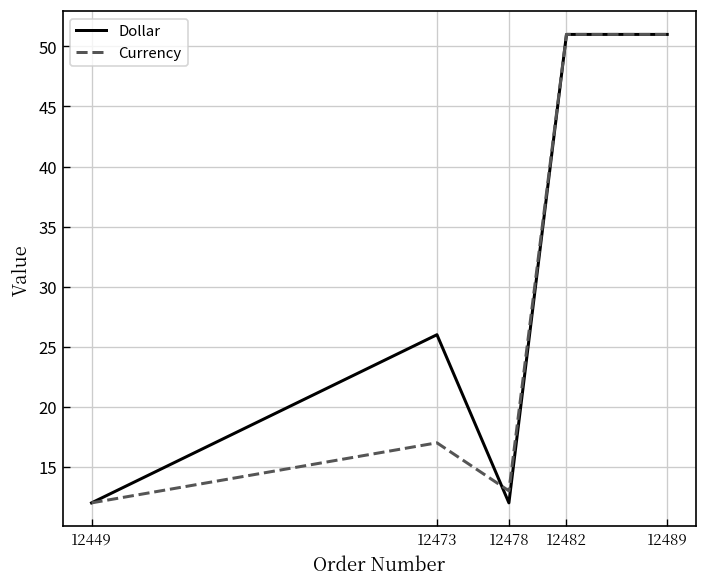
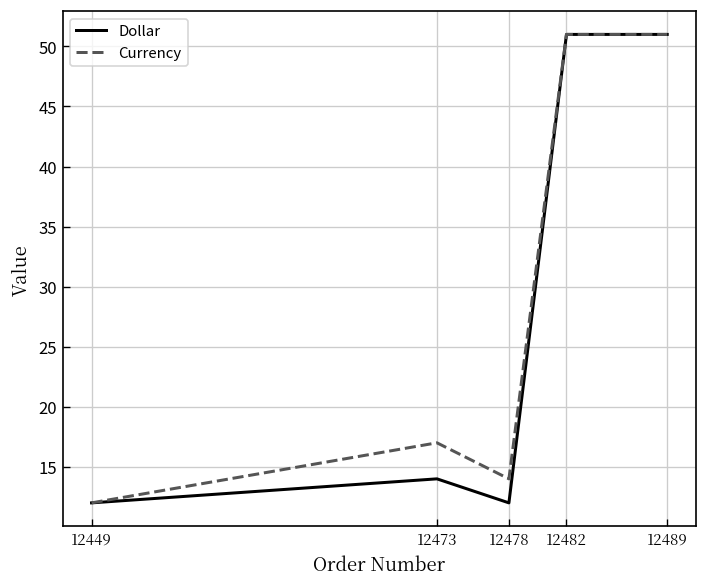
Dollar, 12473: 26 -> 14
Currency, 12478: 13 -> 14
